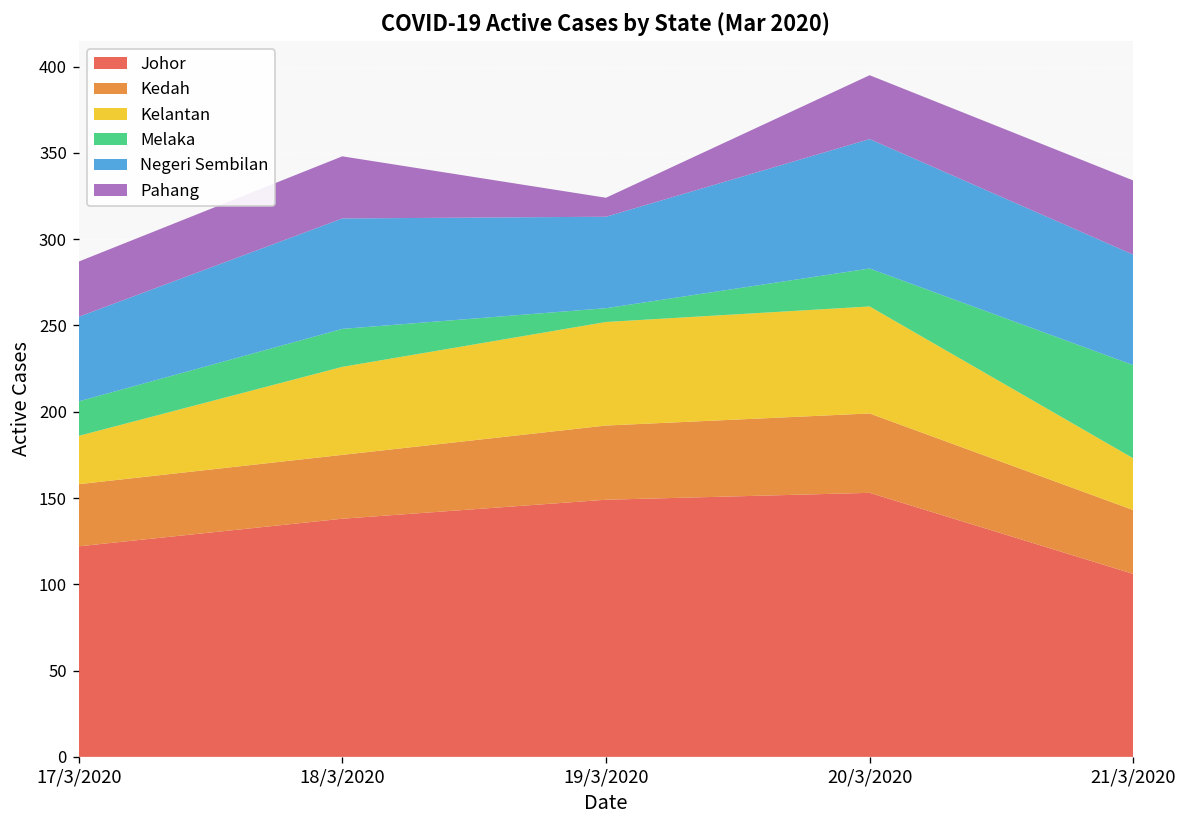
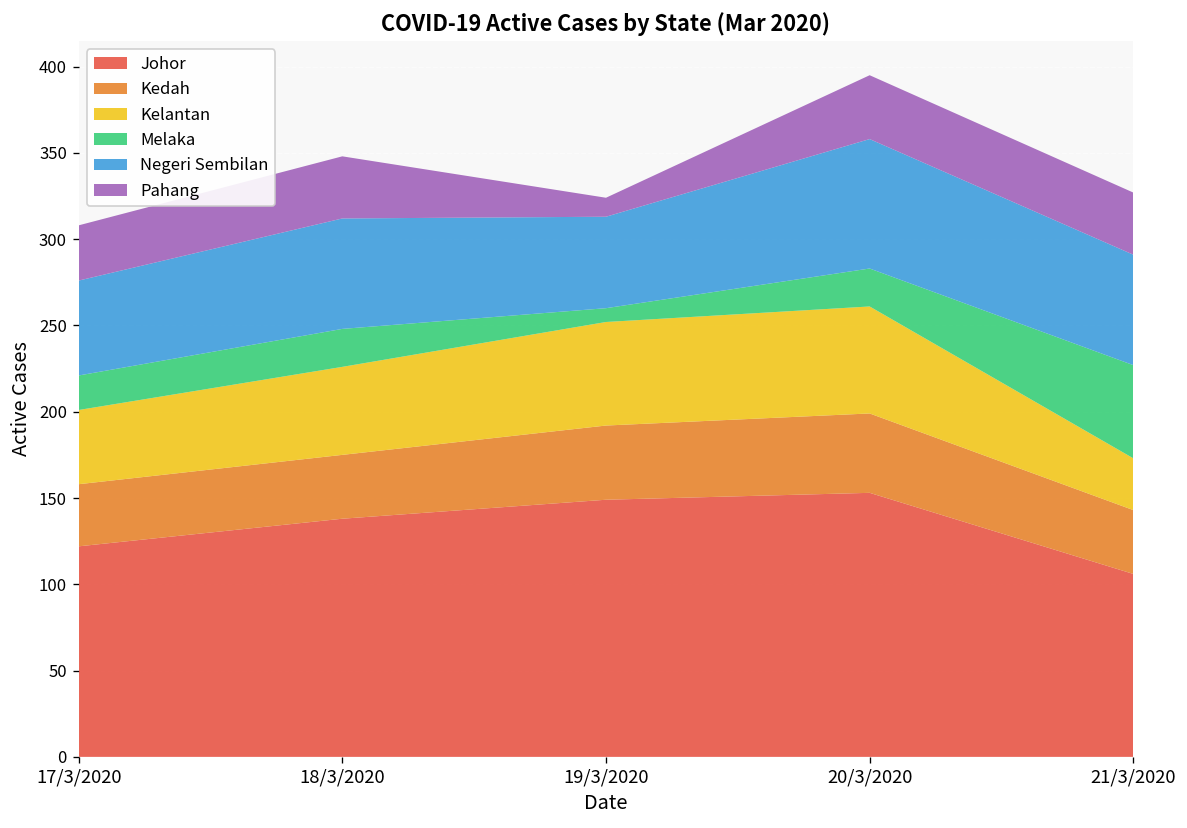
Kelantan, 17/3/2020: 28 -> 43
Negeri Sembilan, 17/3/2020: 49 -> 55
Pahang, 21/3/2020: 43 -> 36
